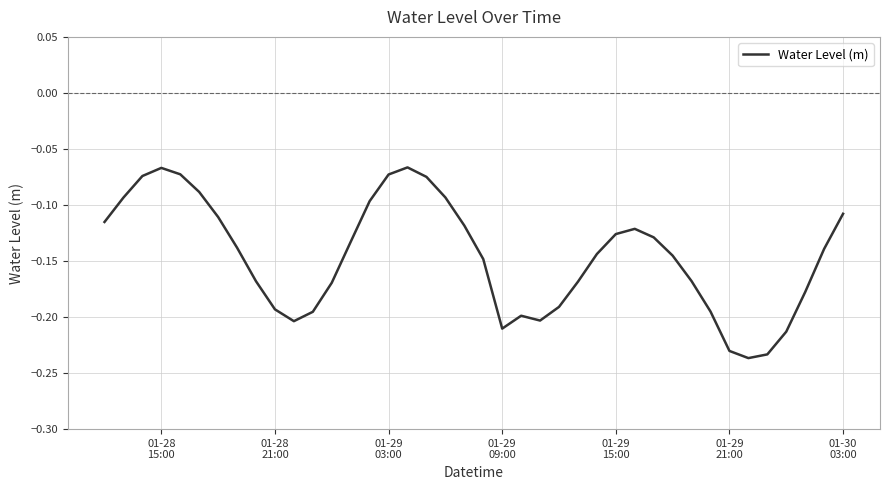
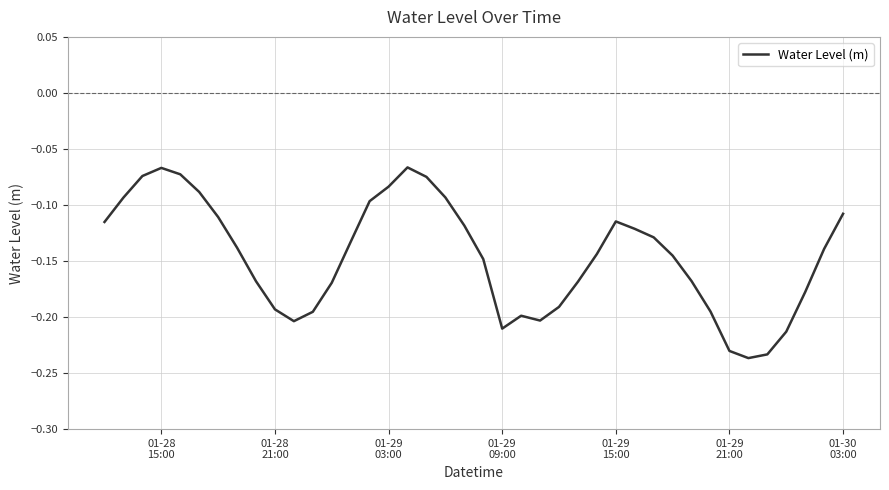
01-29 03:00: -0.073 -> -0.084
01-29 15:00: -0.126 -> -0.115
